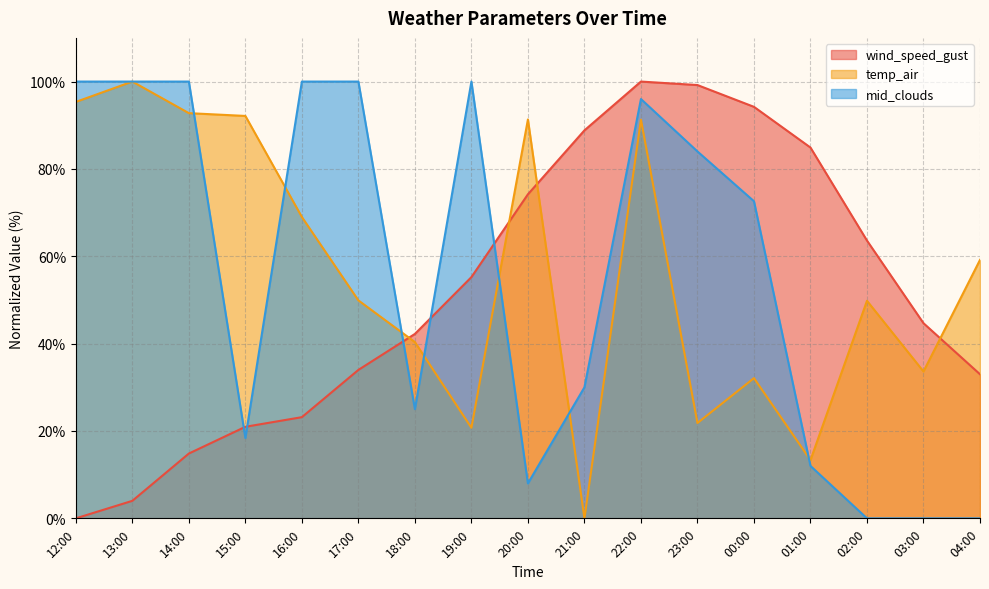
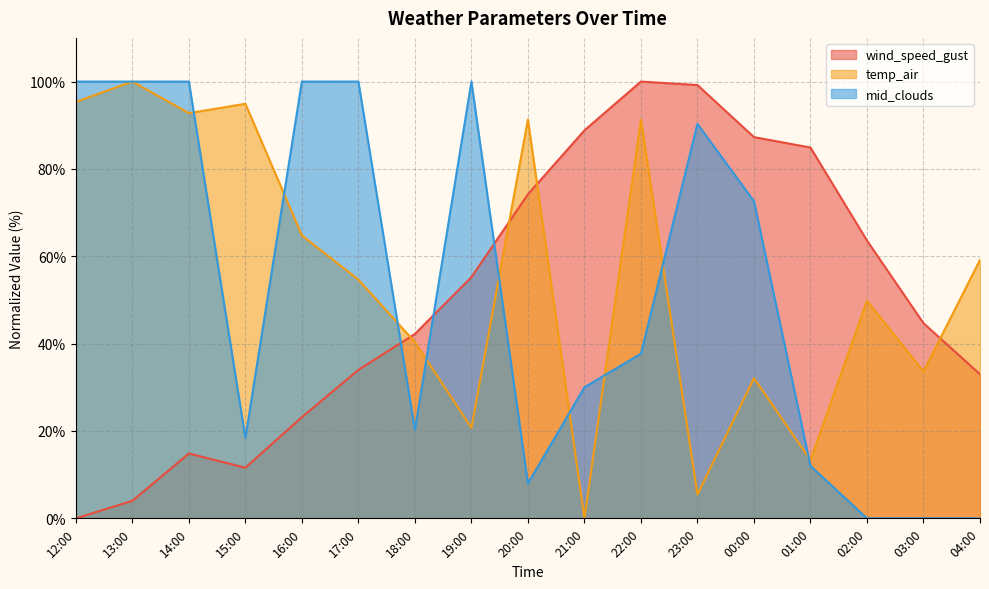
wind_speed_gust, 15:00: 21% -> 12%
temp_air, 15:00: 92% -> 95%
temp_air, 16:00: 69% -> 65%
temp_air, 17:00: 50% -> 55%
mid_clouds, 18:00: 25% -> 20%
mid_clouds, 22:00: 96% -> 38%
temp_air, 23:00: 22% -> 5%
mid_clouds, 23:00: 84% -> 90%
wind_speed_gust, 00:00: 94% -> 87%
